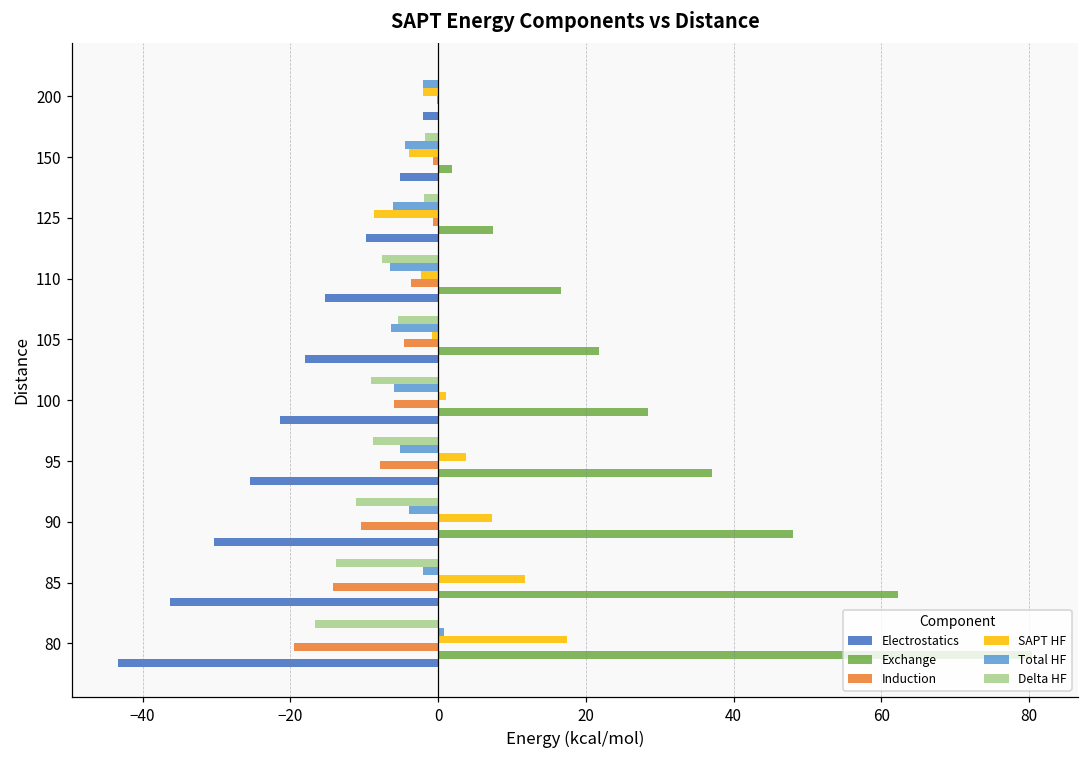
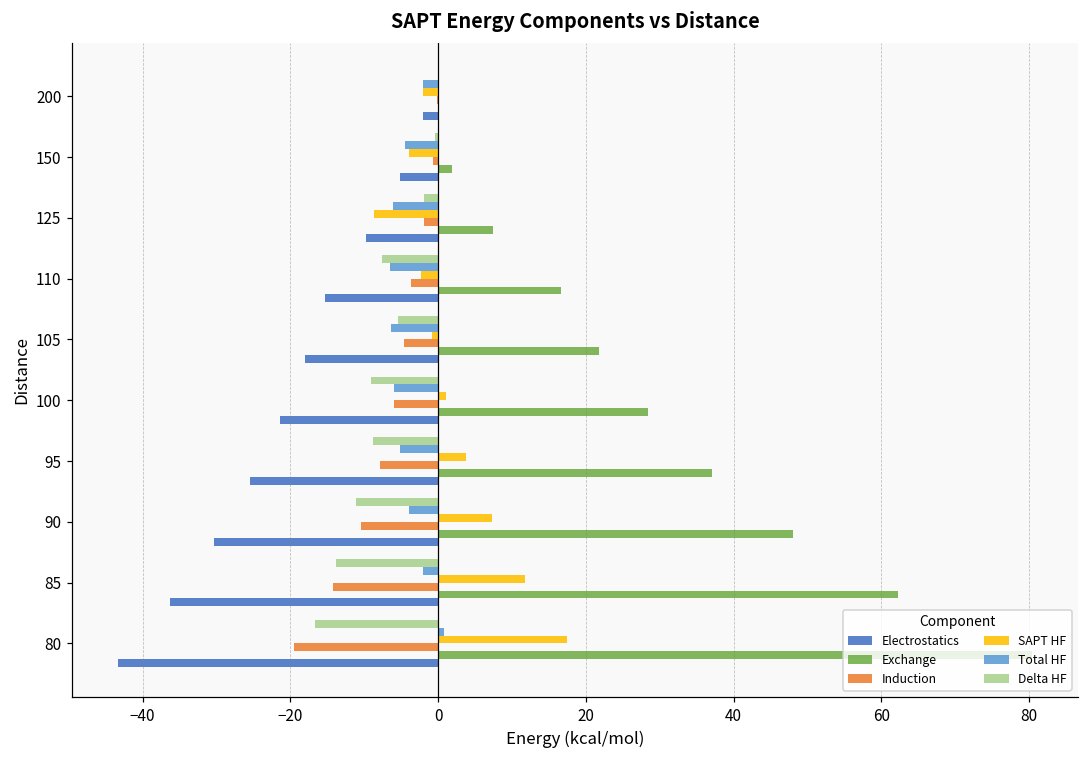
Delta HF, 150: -2 -> 0
Induction, 125: -1 -> -2
